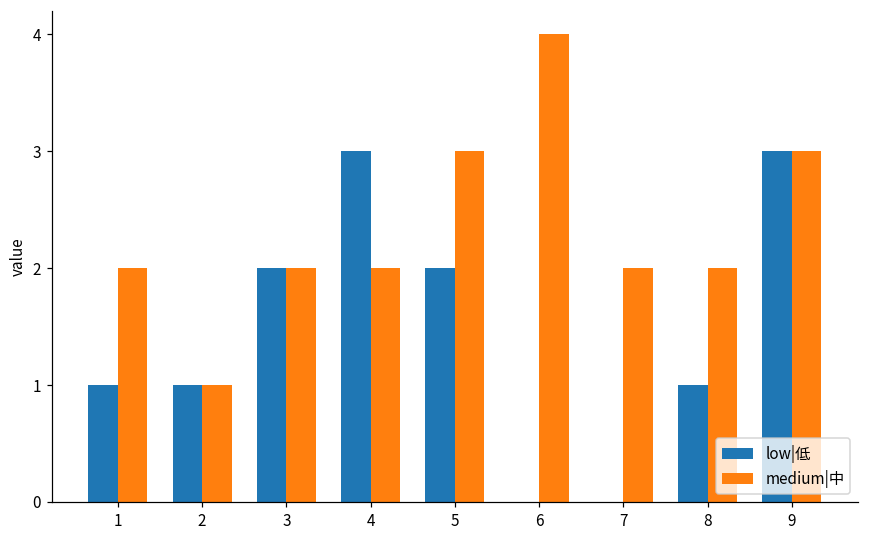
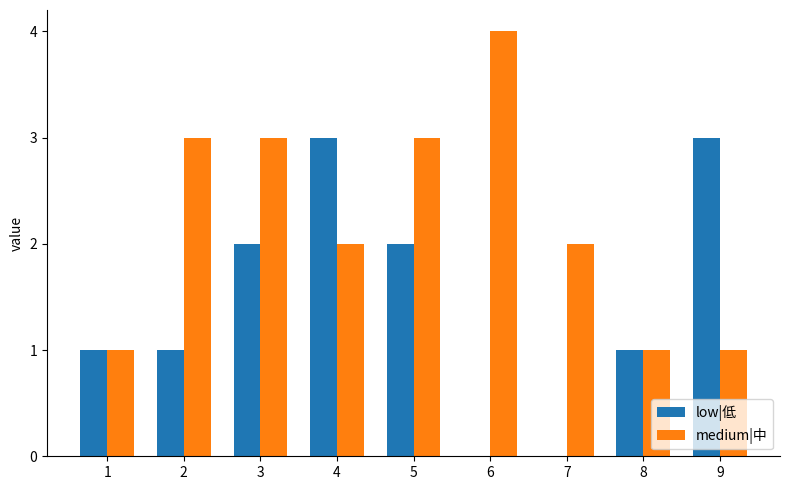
medium|中, 1: 2 -> 1
medium|中, 2: 1 -> 3
medium|中, 3: 2 -> 3
medium|中, 8: 2 -> 1
medium|中, 9: 3 -> 1
